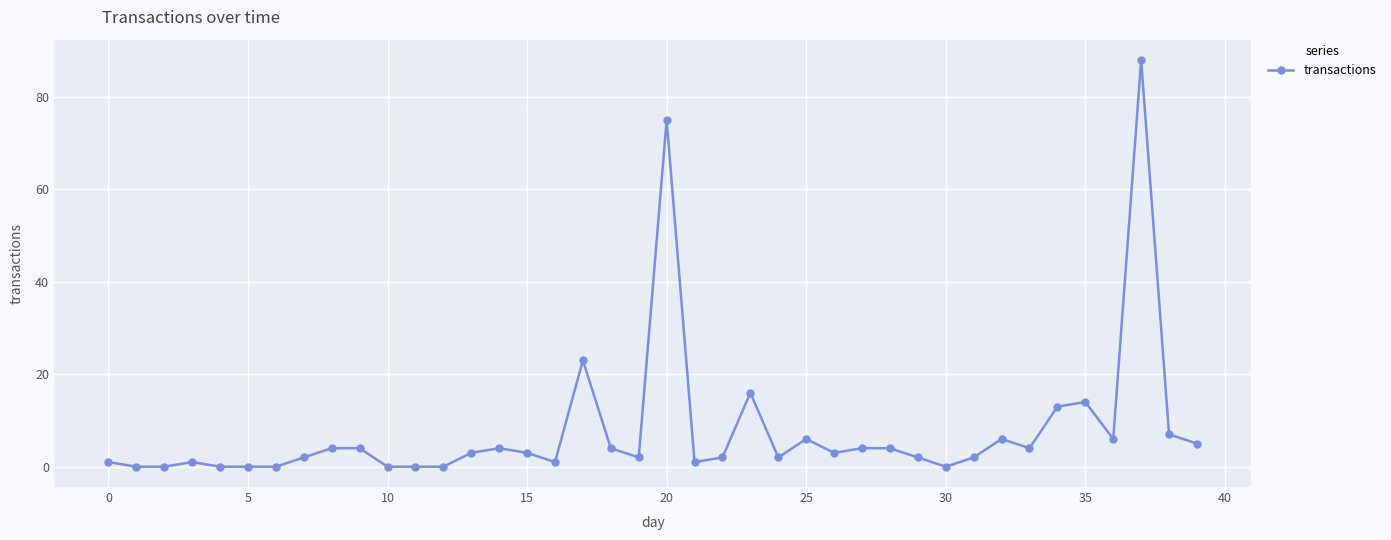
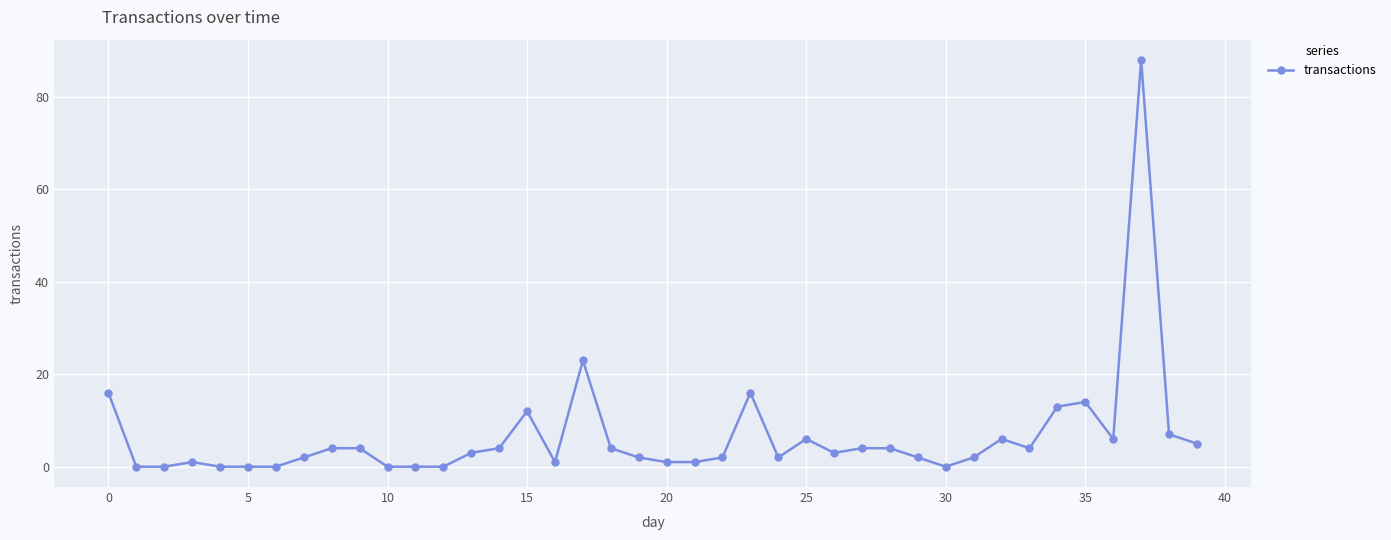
0: 1 -> 16
15: 3 -> 12
20: 75 -> 1
